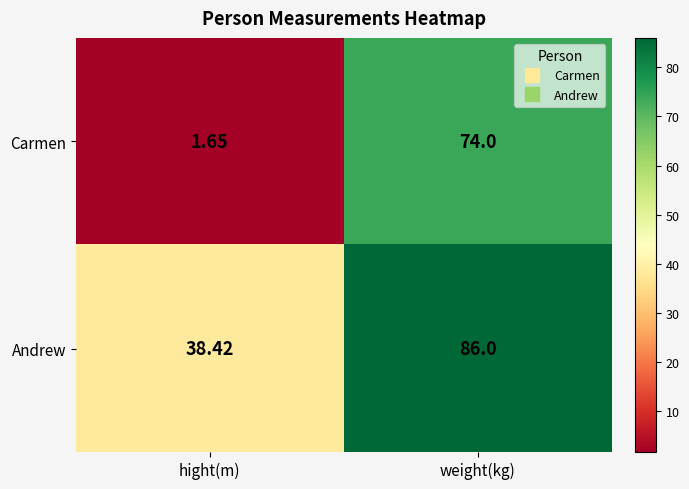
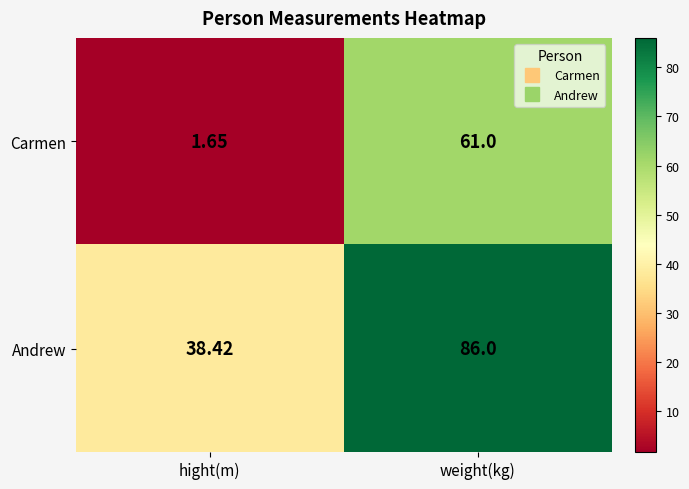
Carmen, weight(kg): 74.0 -> 61.0
